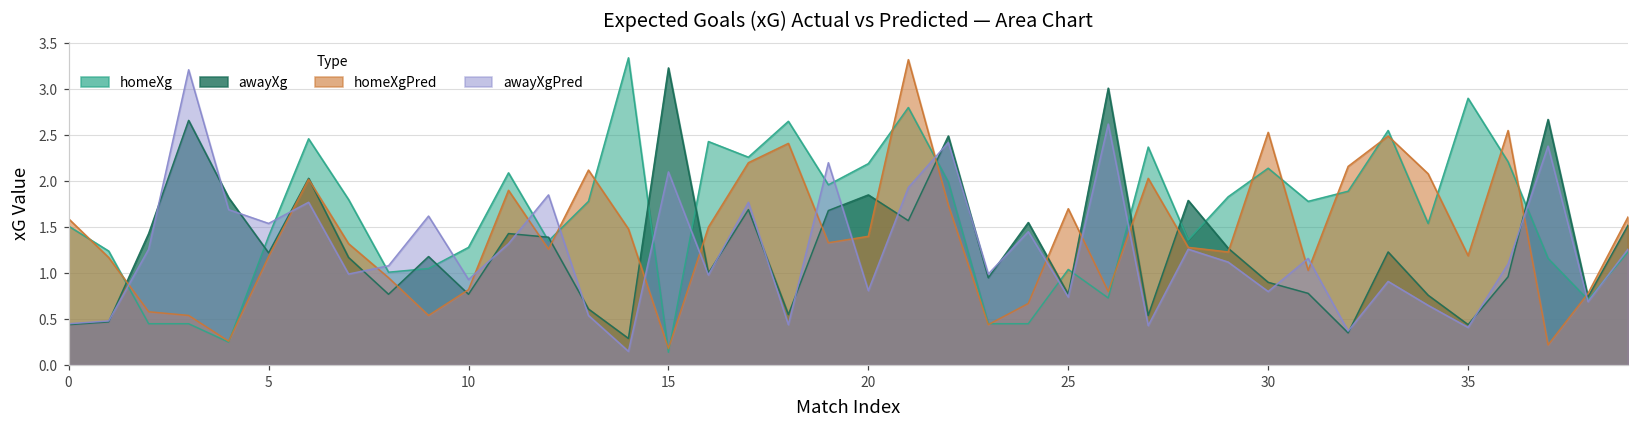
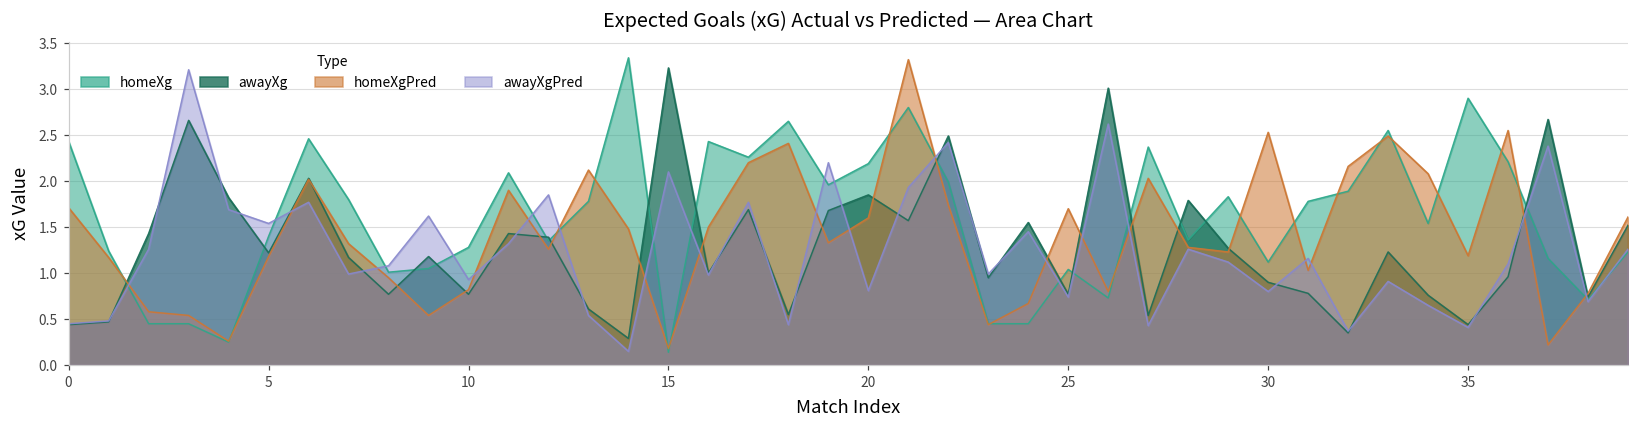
homeXg, 0: 1.5 -> 2.4
homeXgPred, 0: 1.6 -> 1.7
homeXgPred, 20: 1.4 -> 1.6
homeXg, 30: 2.1 -> 1.1
